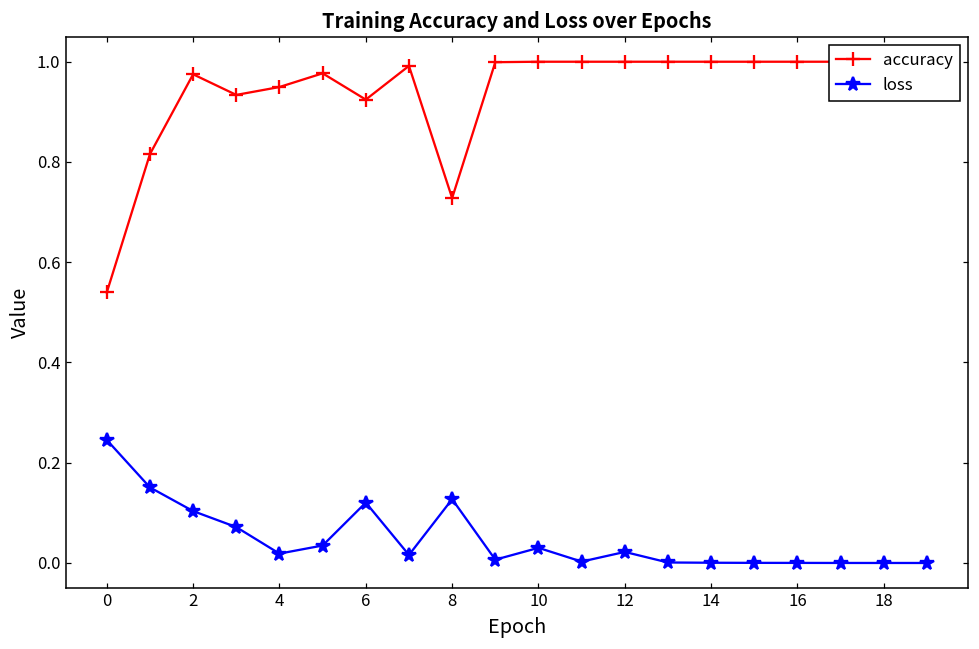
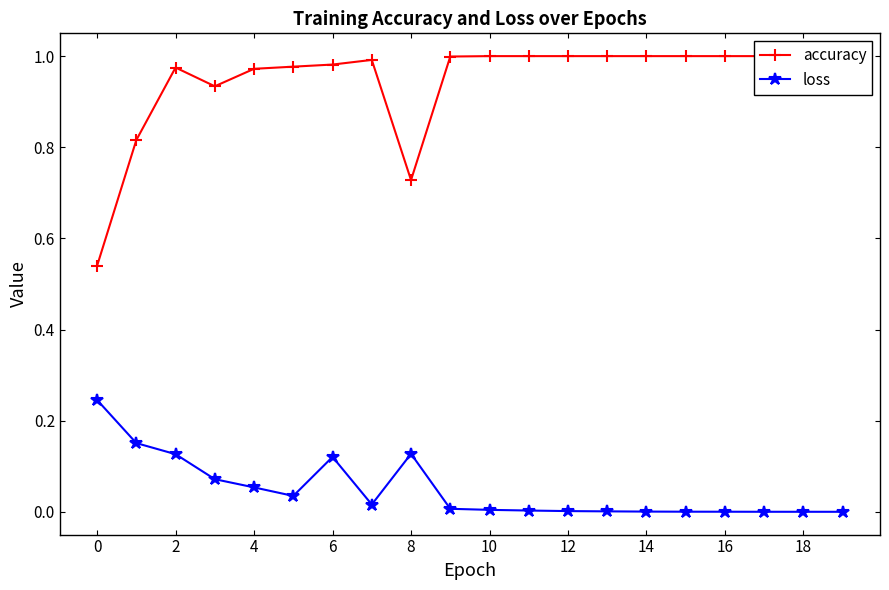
loss, 2: 0.10 -> 0.13
accuracy, 4: 0.95 -> 0.97
loss, 4: 0.02 -> 0.05
accuracy, 6: 0.92 -> 0.98
loss, 10: 0.03 -> 0.00
loss, 12: 0.02 -> 0.00
